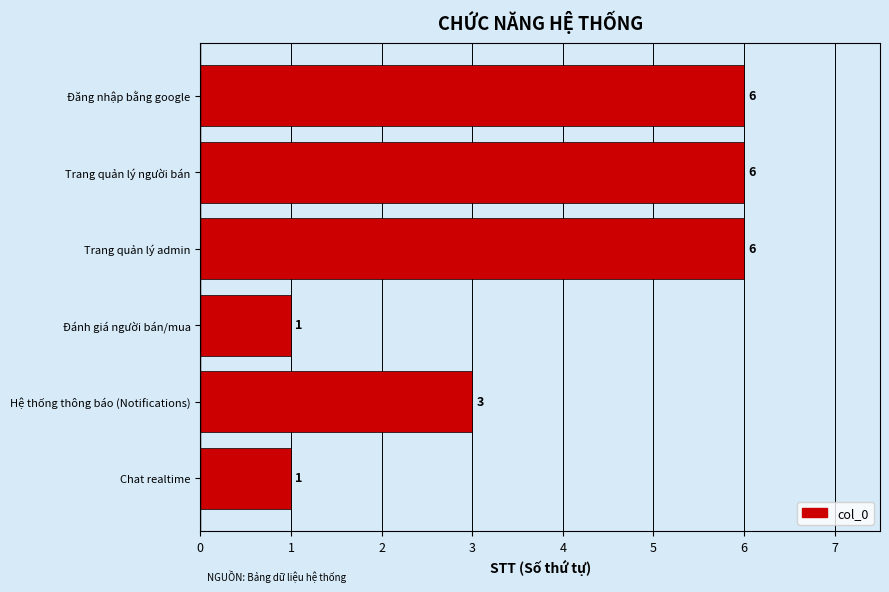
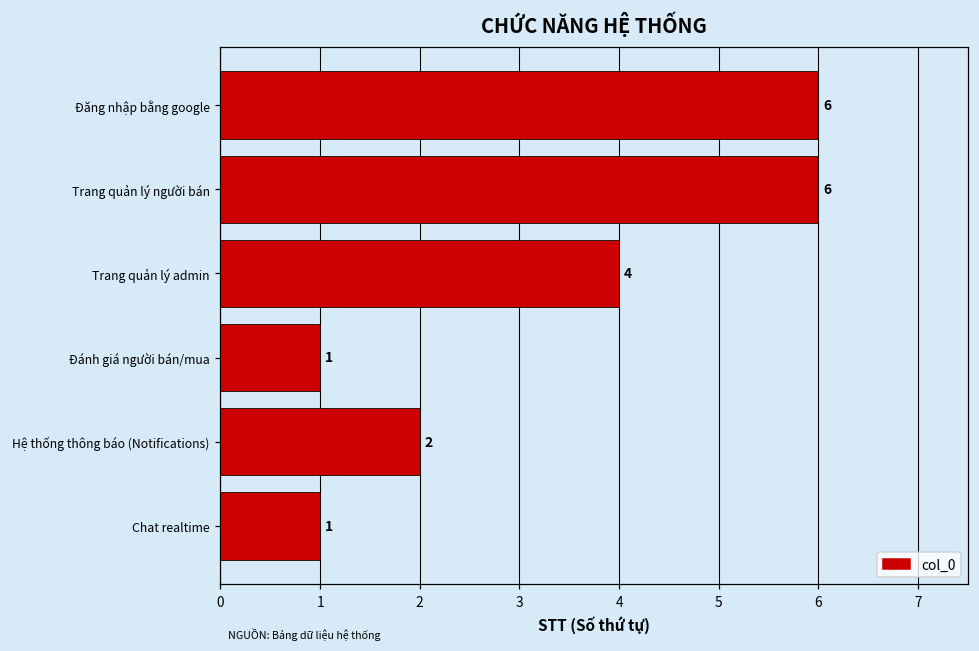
Trang quản lý admin: 6 -> 4
Hệ thống thông báo (Notifications): 3 -> 2
